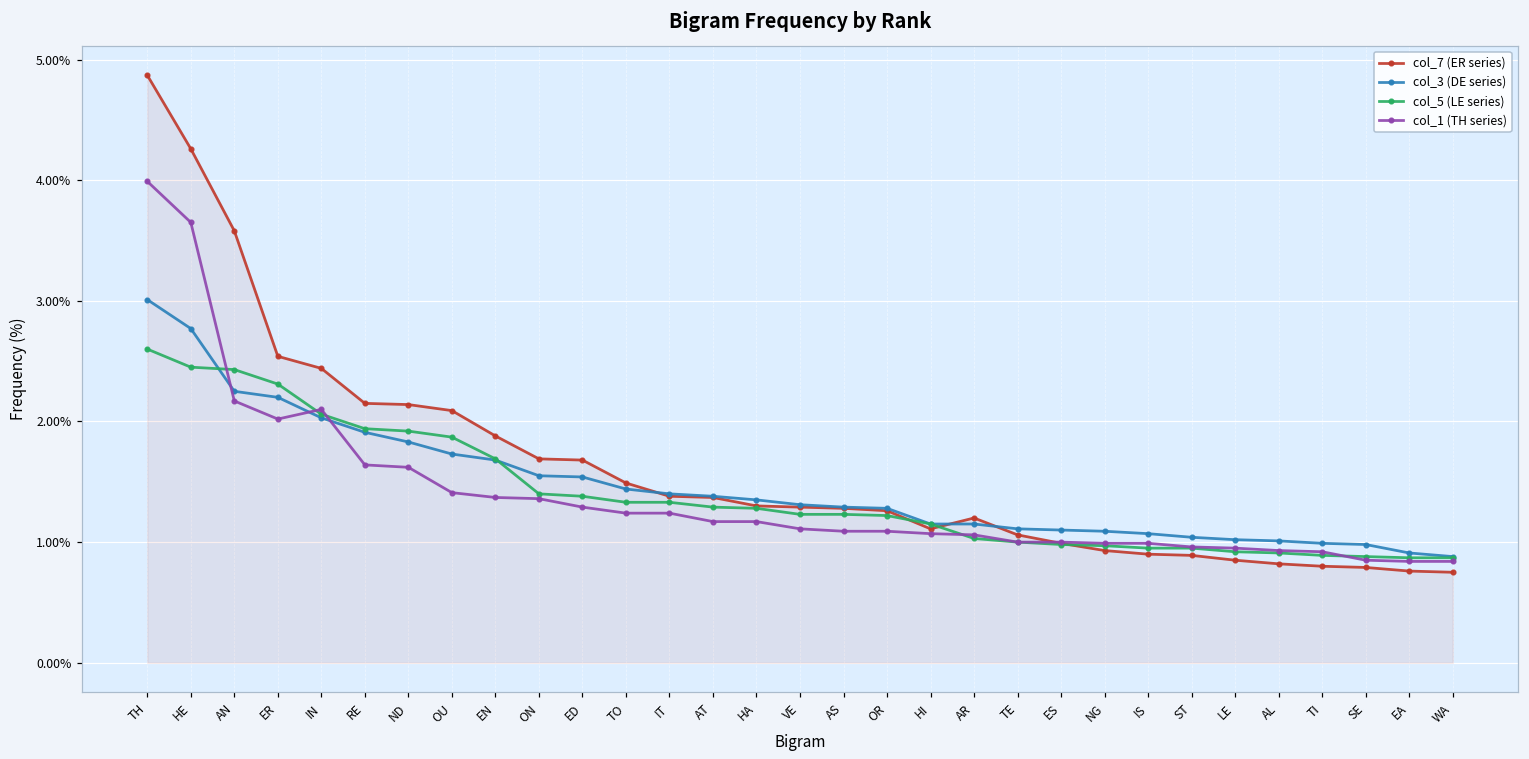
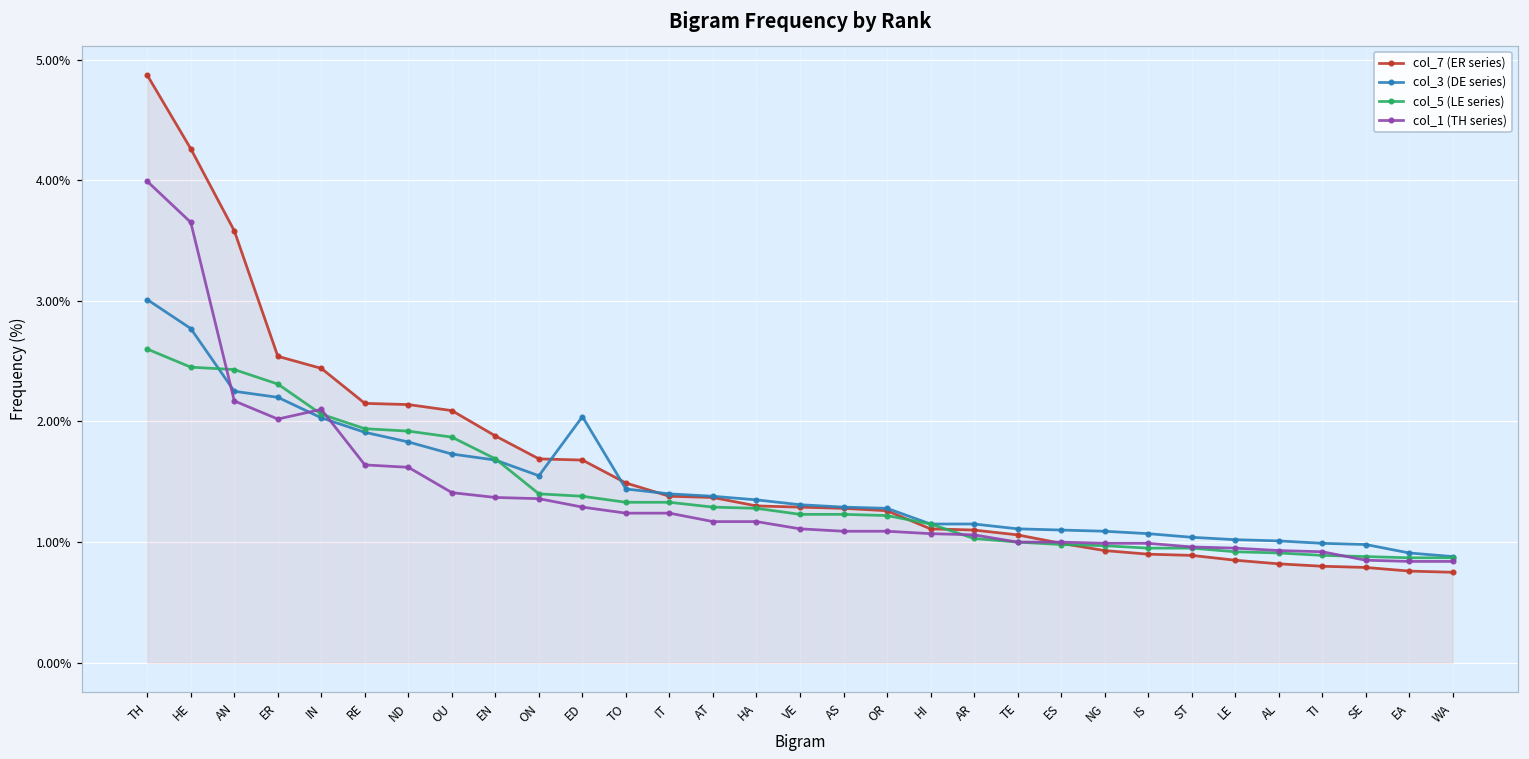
col_3 (DE series), ED: 1.54% -> 2.04%
col_7 (ER series), AR: 1.2% -> 1.1%
